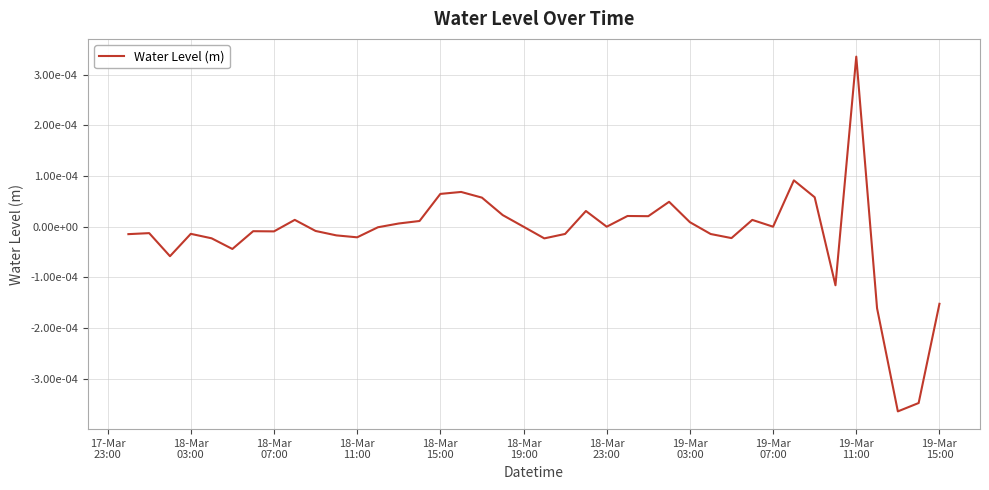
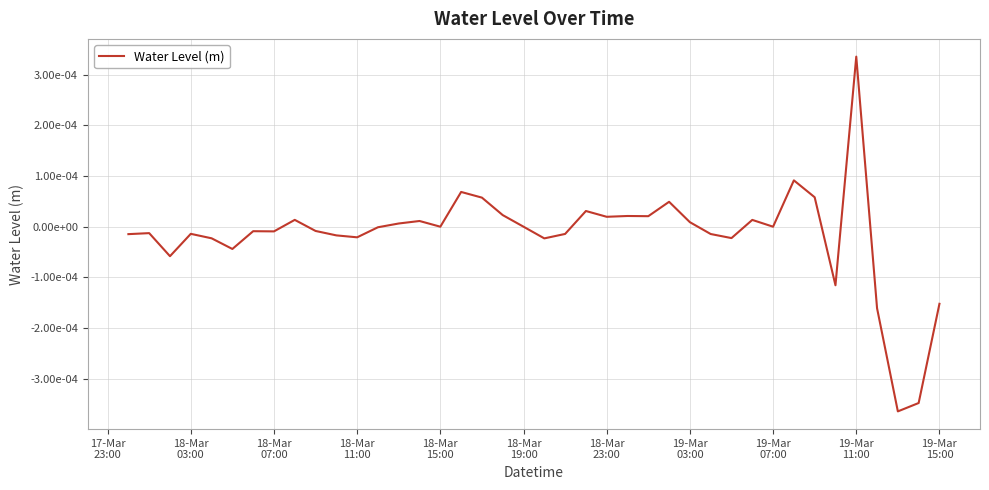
18-Mar 15:00: 0.0001 -> 0.0000
18-Mar 23:00: 0.00000 -> 0.00002
